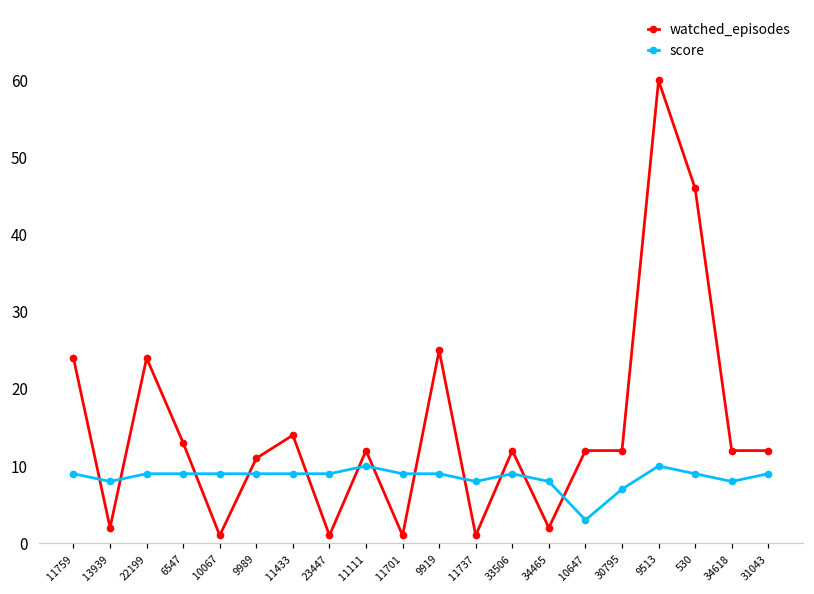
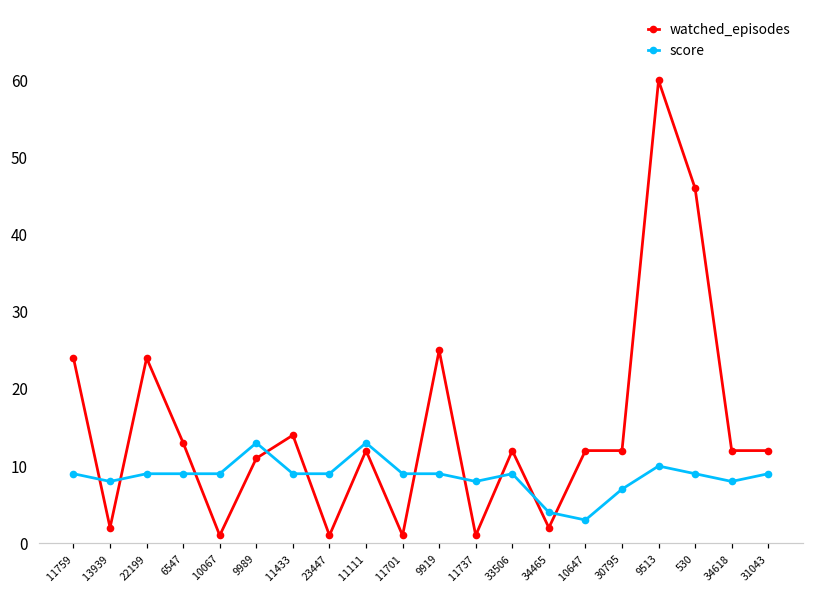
score, 9989: 9 -> 13
score, 11111: 10 -> 13
score, 34465: 8 -> 4
